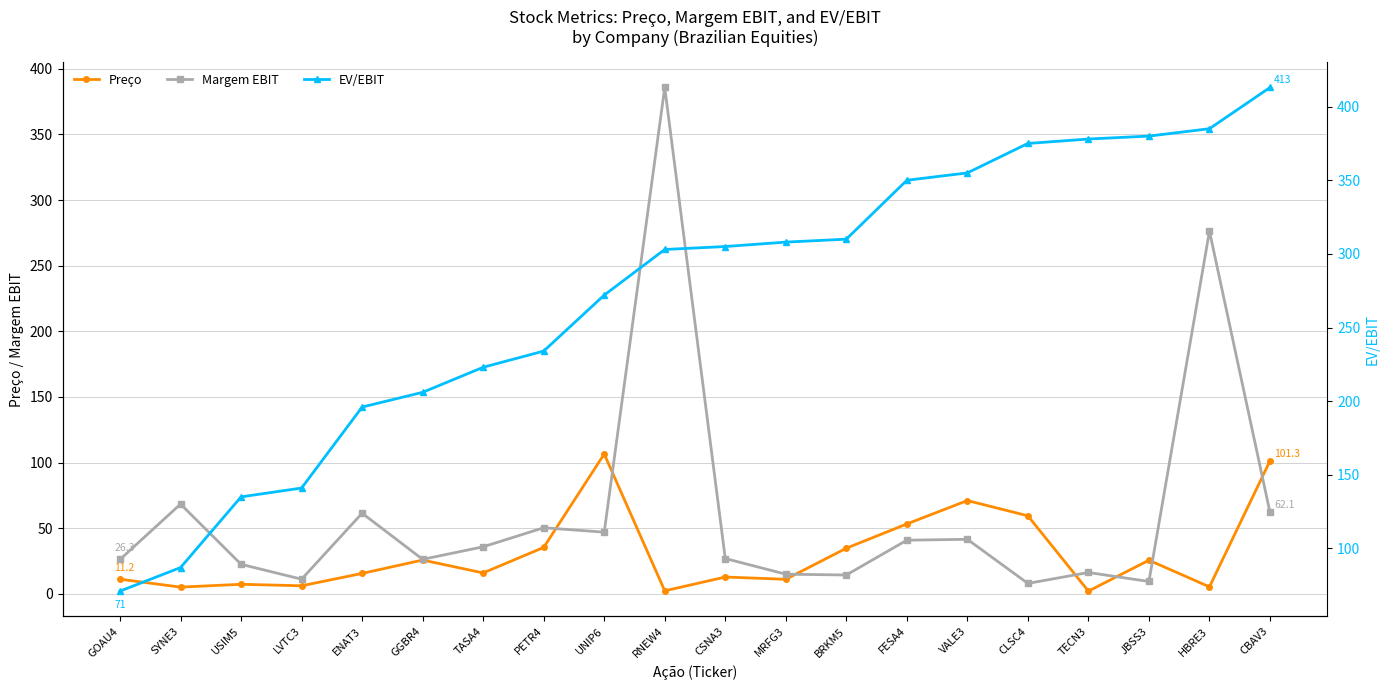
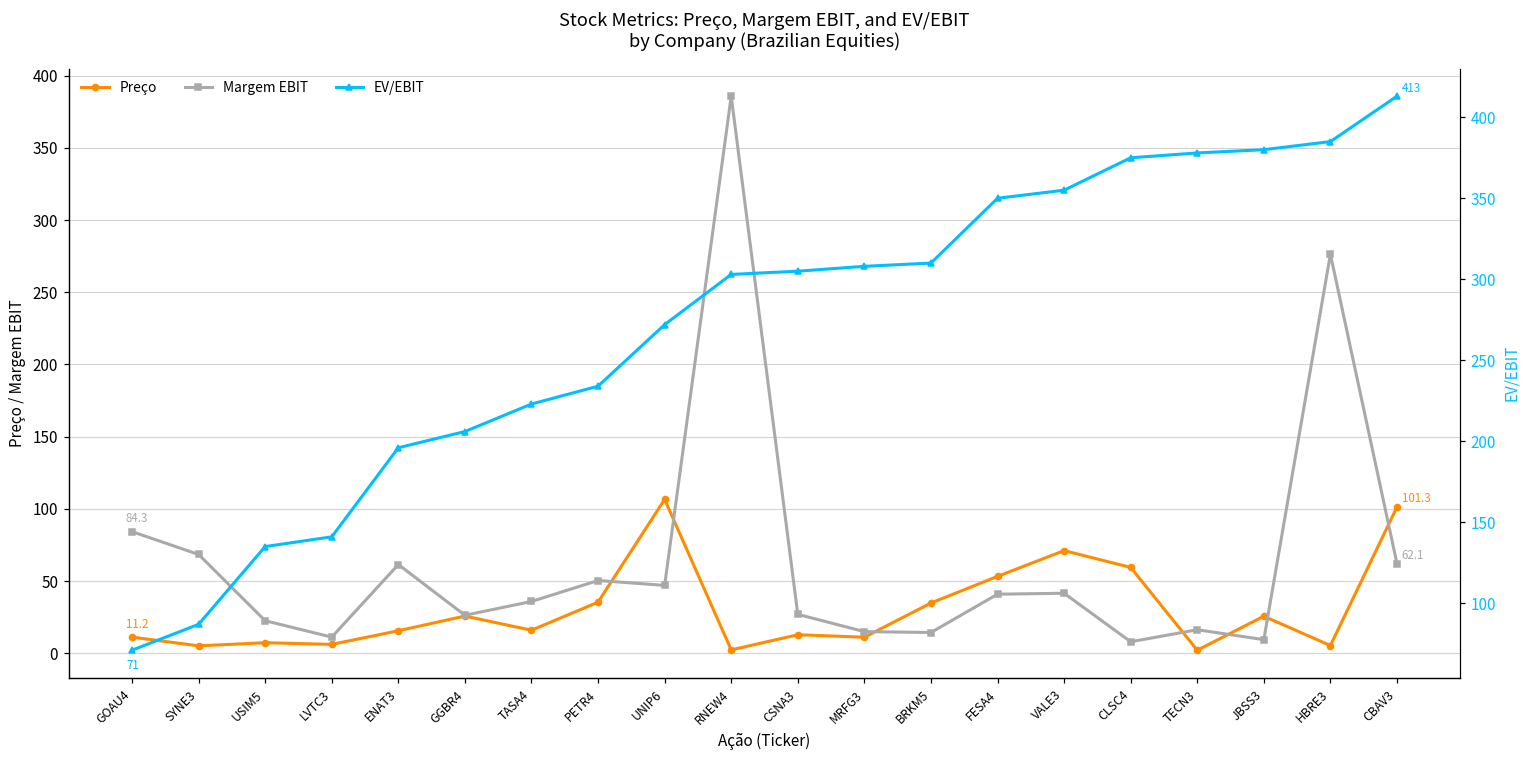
Margem EBIT, GOAU4: 26.3 -> 84.3
